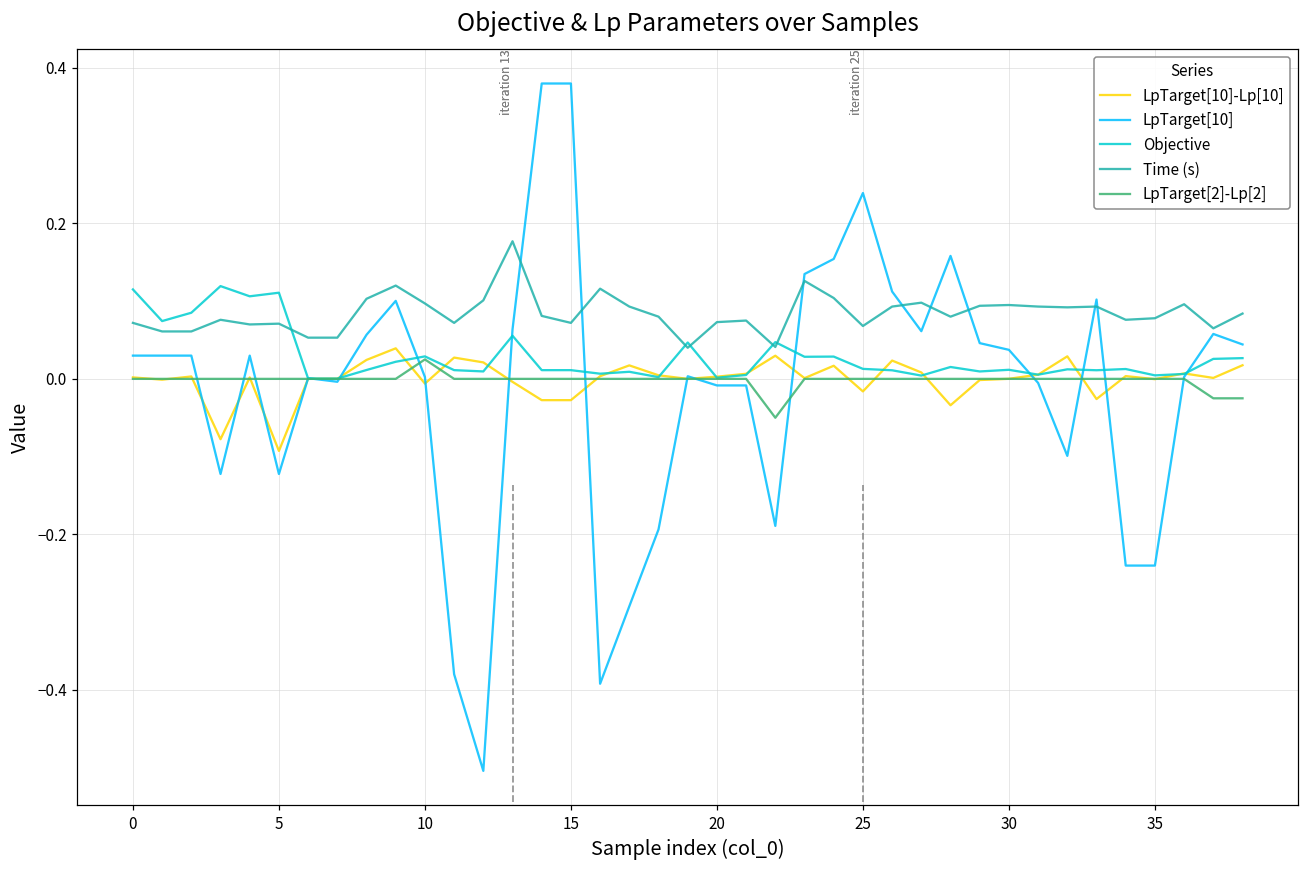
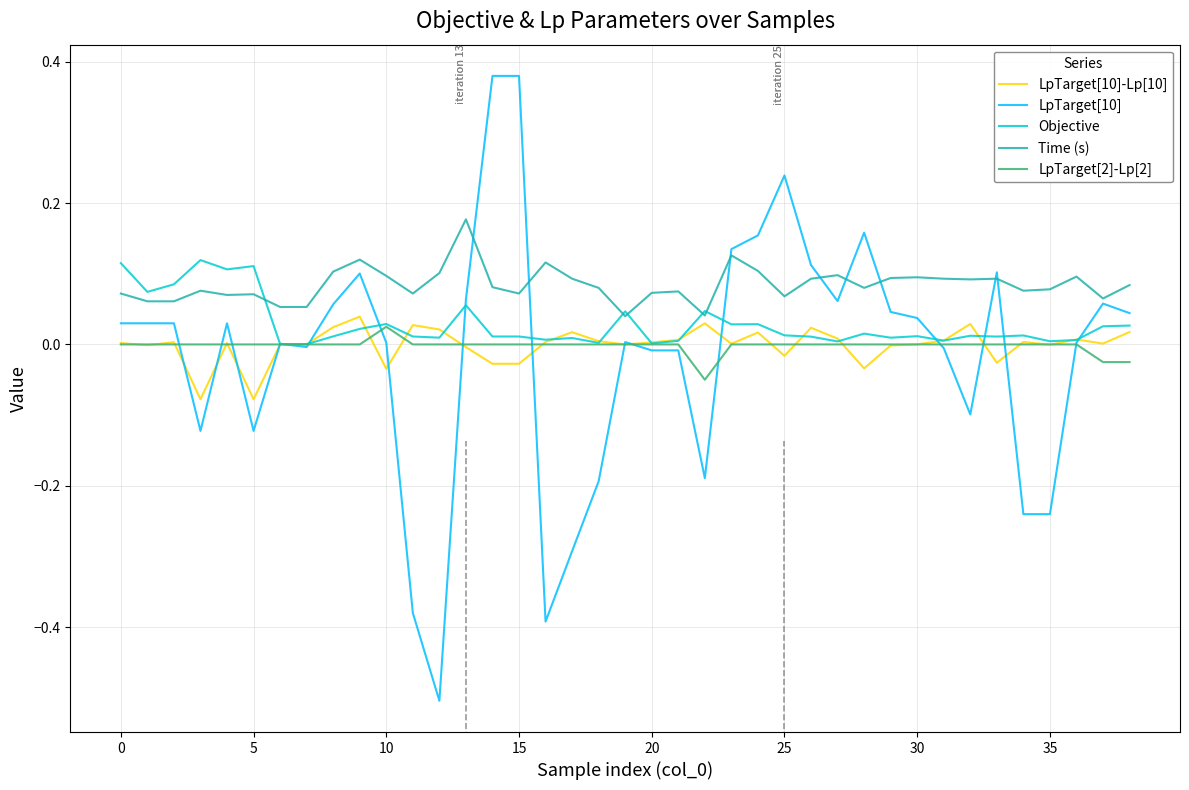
LpTarget[10]-Lp[10], 5: -0.09 -> -0.08
LpTarget[10]-Lp[10], 10: -0.01 -> -0.03
